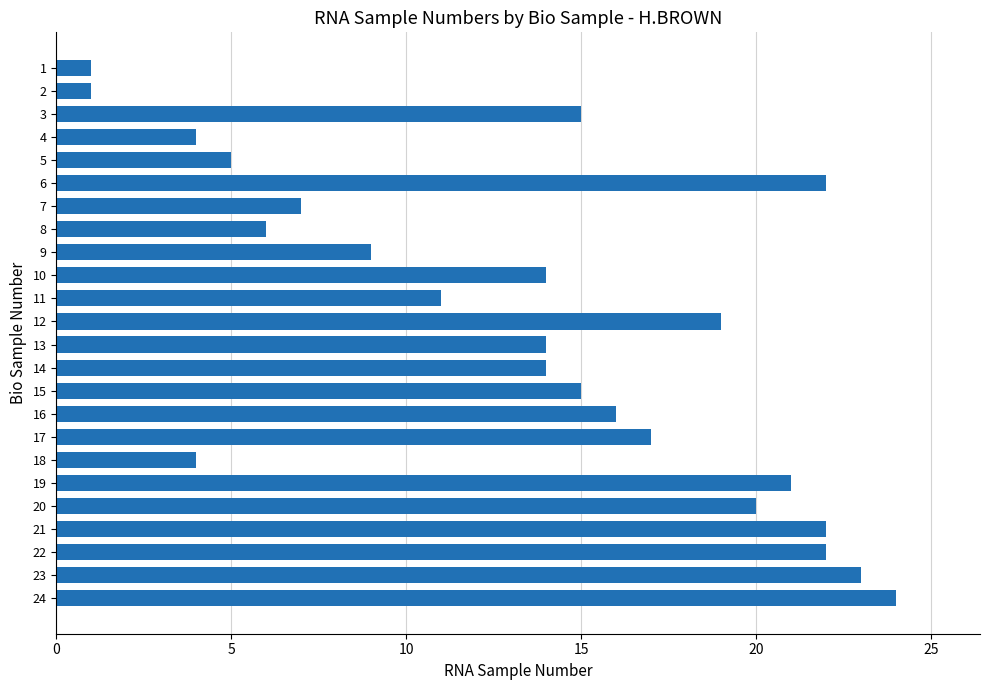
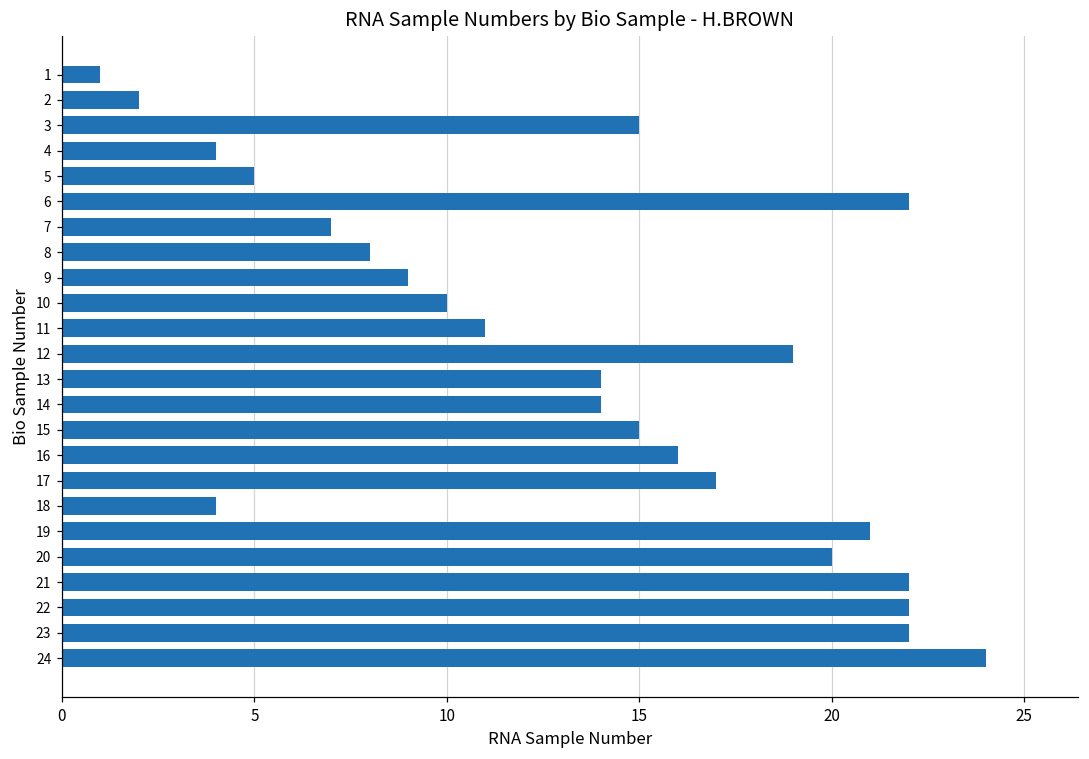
2: 1 -> 2
8: 6 -> 8
10: 14 -> 10
23: 23 -> 22
